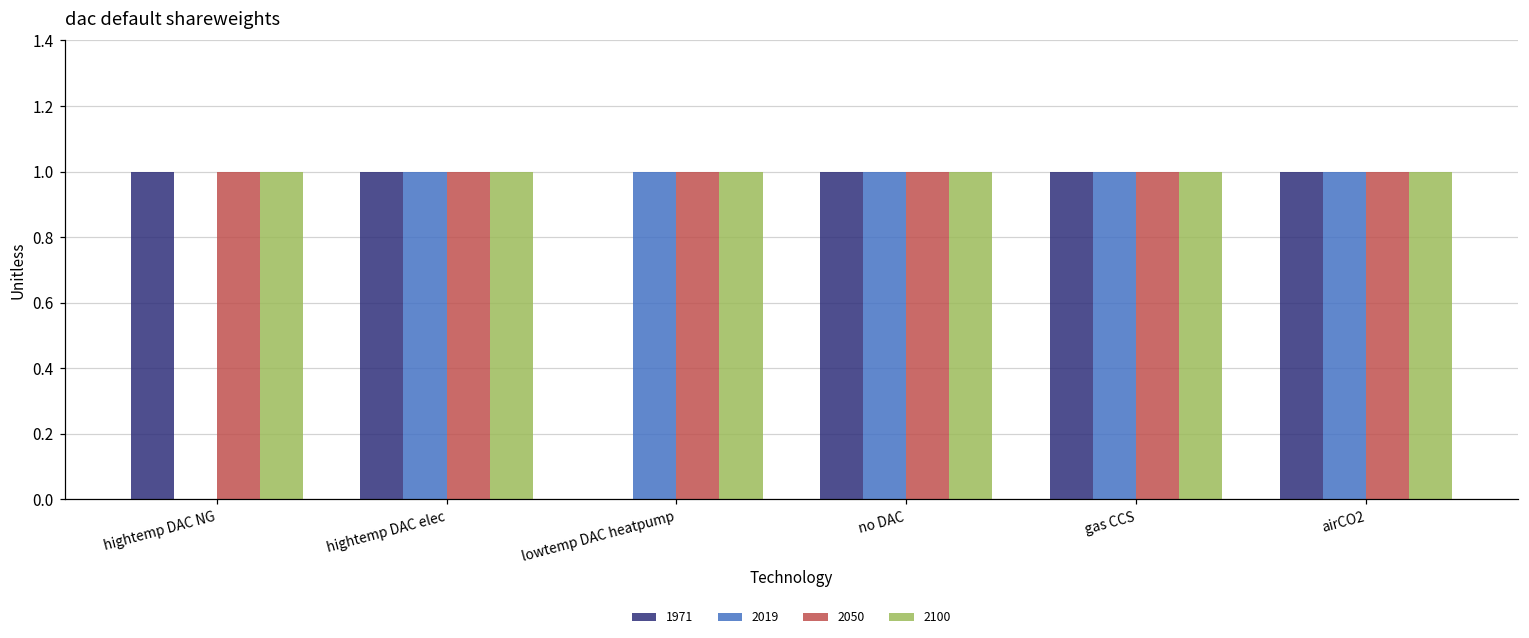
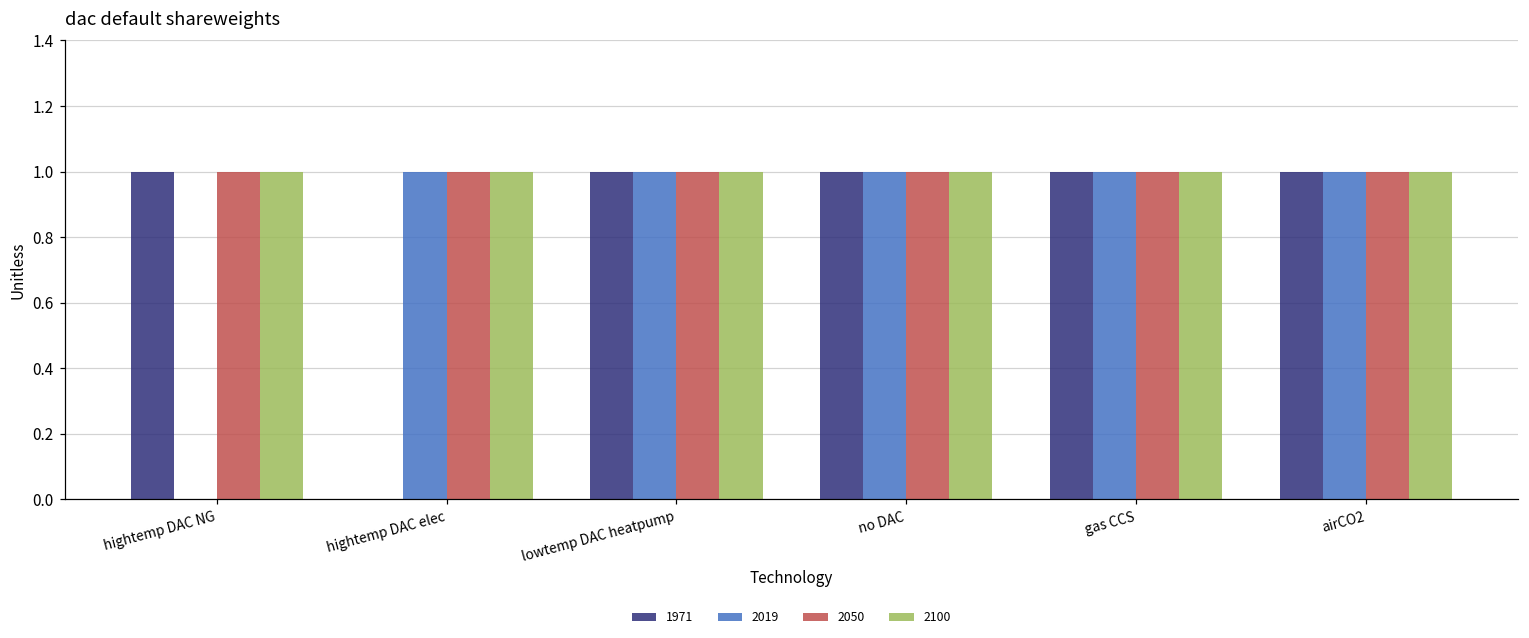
1971, hightemp DAC elec: 1 -> 0
1971, lowtemp DAC heatpump: 0 -> 1
